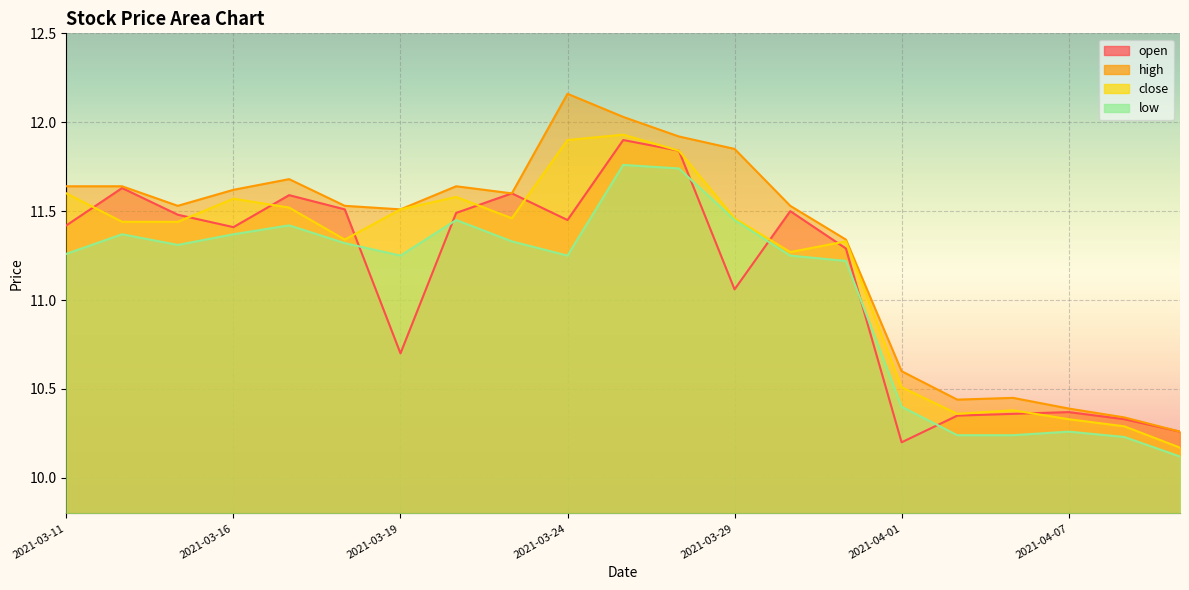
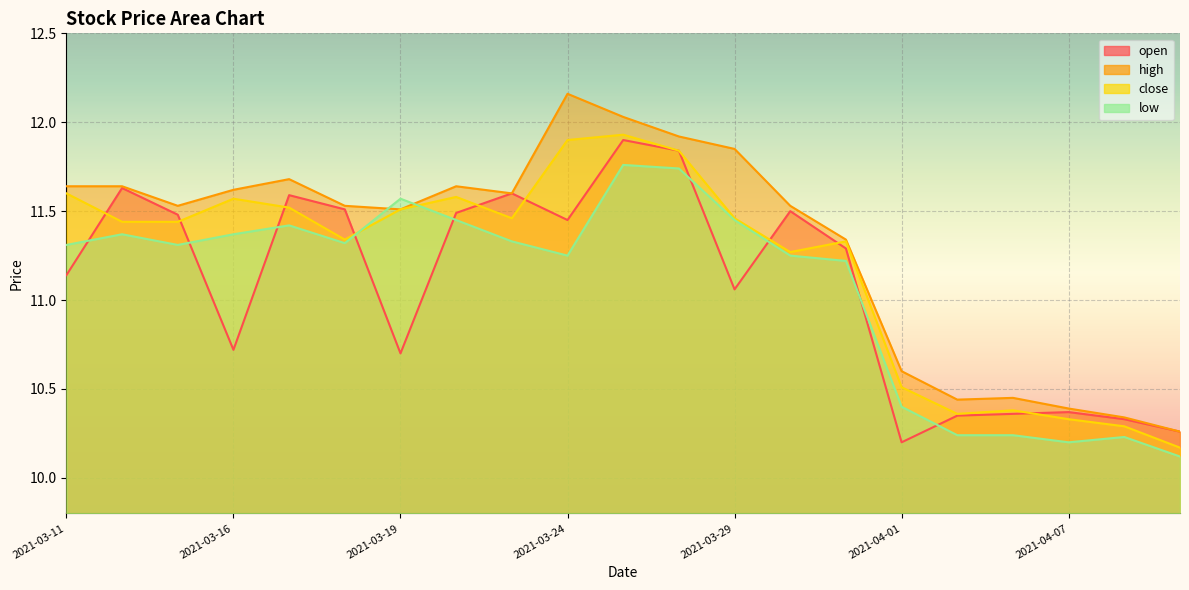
open, 2021-03-11: 11.42 -> 11.14
low, 2021-03-11: 11.26 -> 11.31
open, 2021-03-16: 11.41 -> 10.72
low, 2021-03-19: 11.25 -> 11.57
low, 2021-04-07: 10.26 -> 10.20
